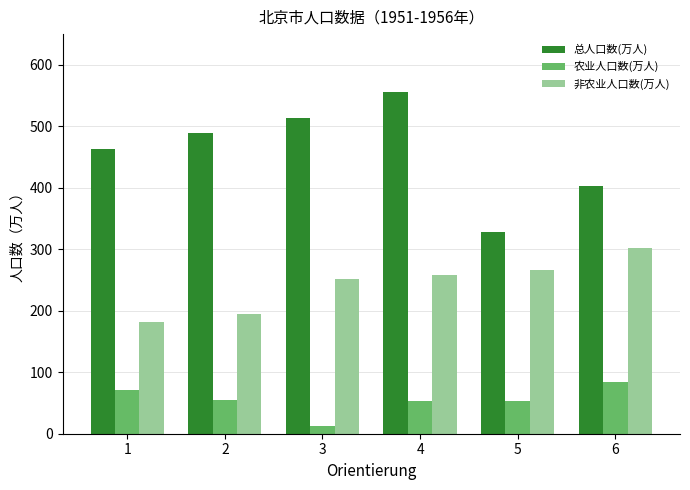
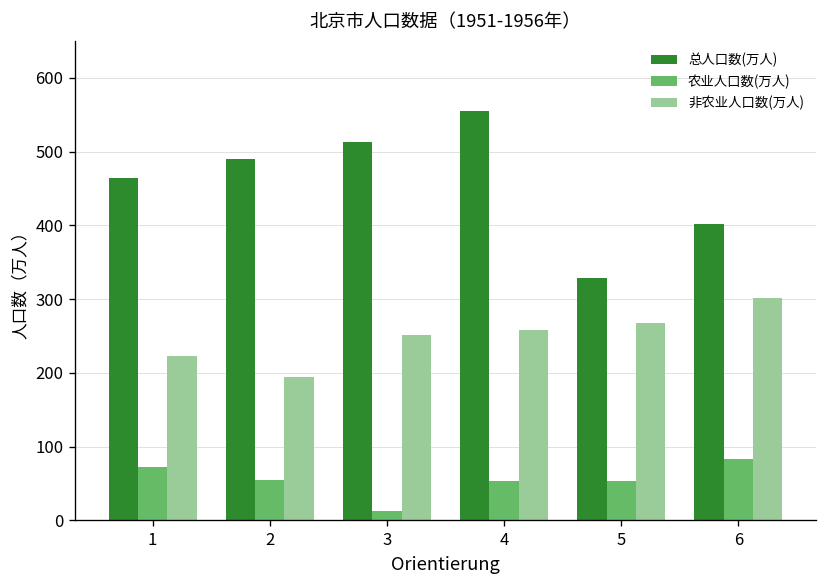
非农业人口数(万人), 1: 180 -> 220
